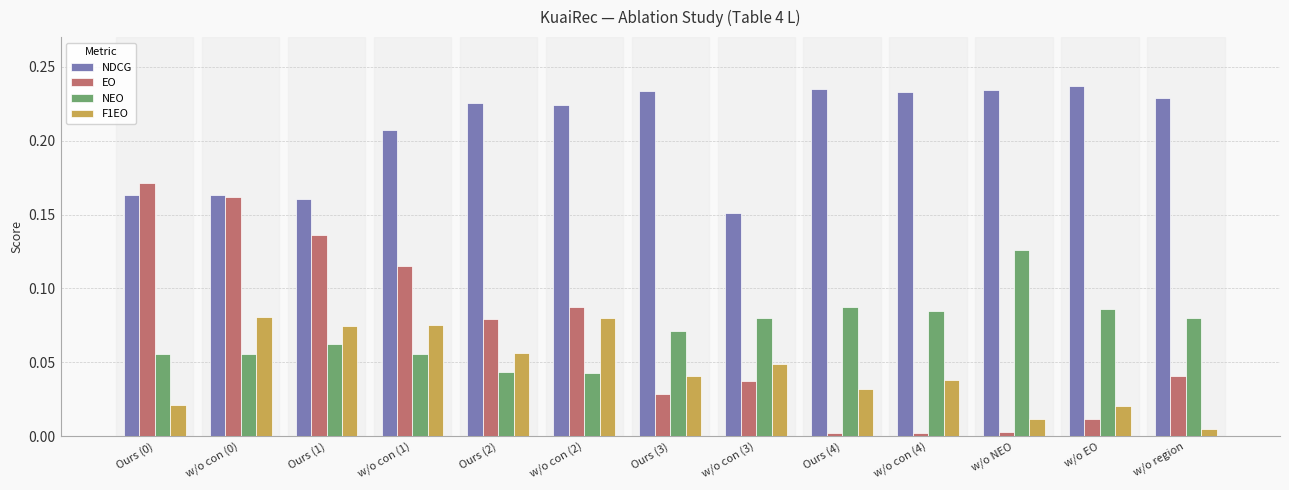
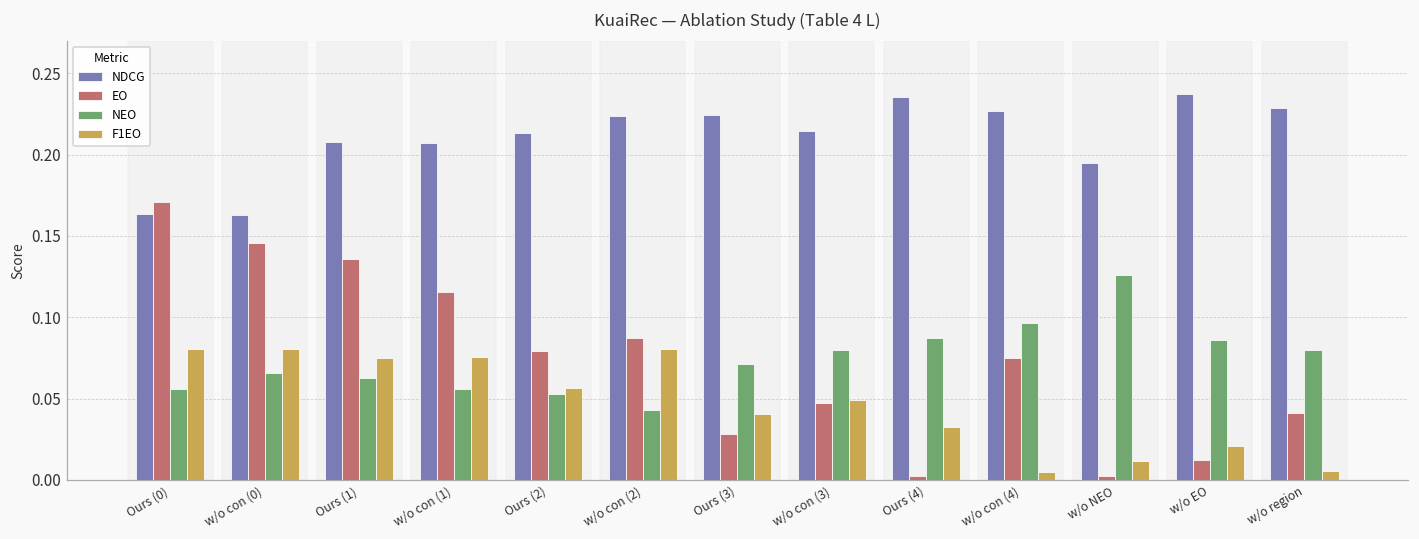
F1EO, Ours (0): 0.021 -> 0.081
EO, w/o con (0): 0.162 -> 0.146
NEO, w/o con (0): 0.056 -> 0.066
NDCG, Ours (1): 0.160 -> 0.208
NDCG, Ours (2): 0.225 -> 0.214
NEO, Ours (2): 0.044 -> 0.053
NDCG, Ours (3): 0.234 -> 0.224
NDCG, w/o con (3): 0.151 -> 0.214
EO, w/o con (3): 0.038 -> 0.047
NDCG, w/o con (4): 0.233 -> 0.227
EO, w/o con (4): 0.003 -> 0.075
NEO, w/o con (4): 0.085 -> 0.097
F1EO, w/o con (4): 0.038 -> 0.005
NDCG, w/o NEO: 0.235 -> 0.195
